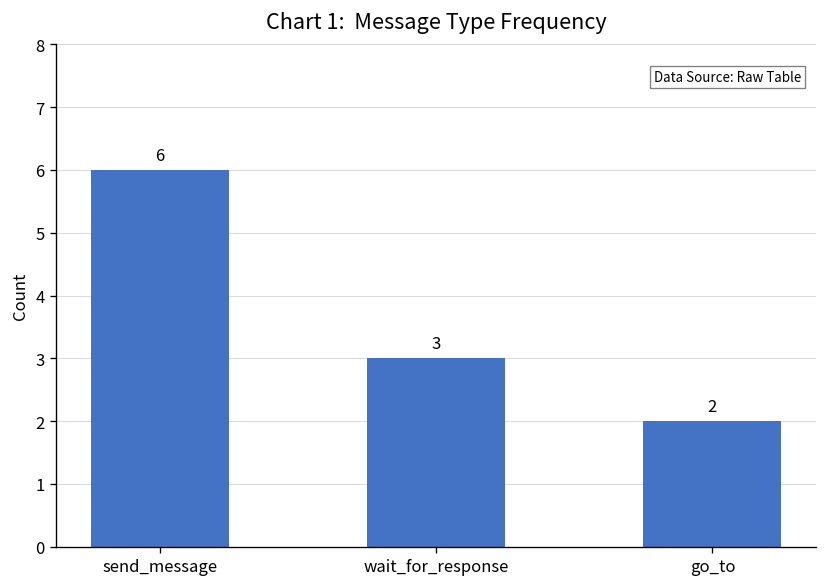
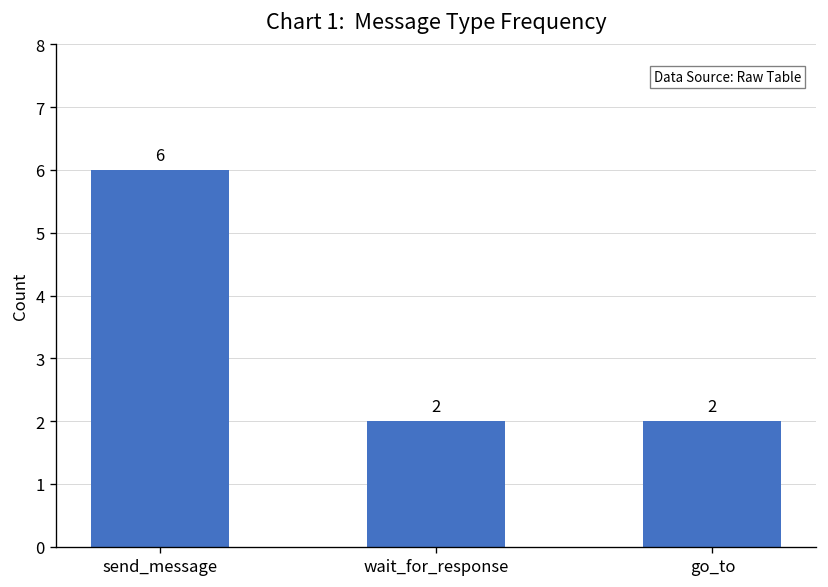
wait_for_response: 3 -> 2
